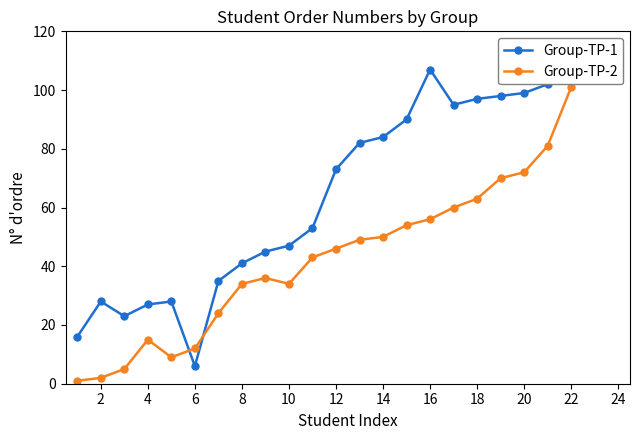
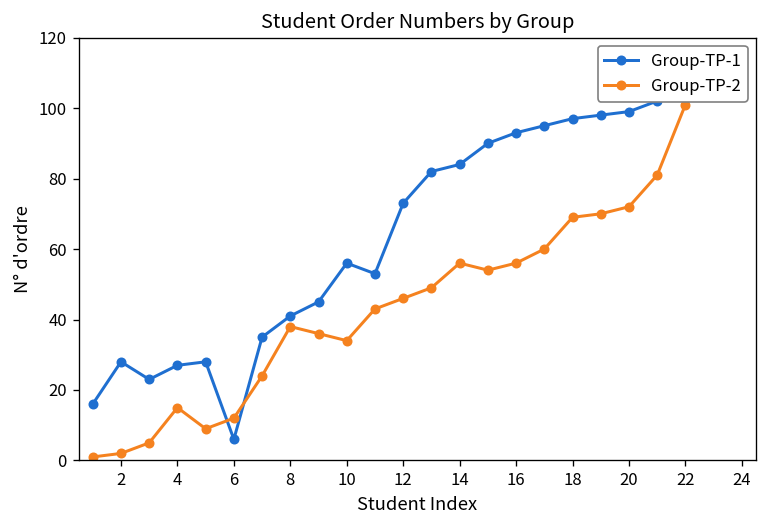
Group-TP-2, 8: 34 -> 38
Group-TP-1, 10: 47 -> 56
Group-TP-2, 14: 50 -> 56
Group-TP-1, 16: 107 -> 93
Group-TP-2, 18: 63 -> 69
